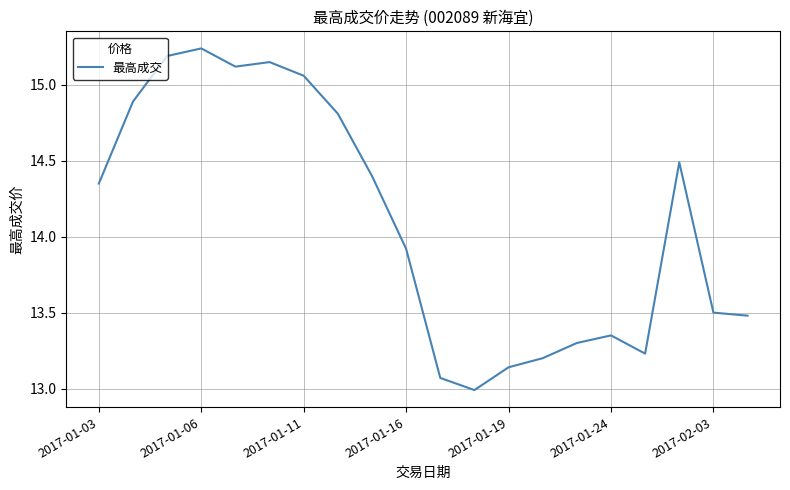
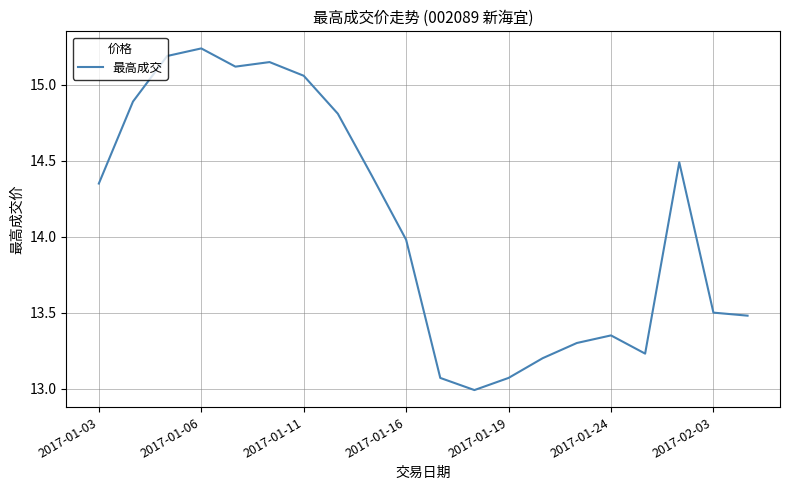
2017-01-16: 13.92 -> 13.98
2017-01-19: 13.14 -> 13.07
